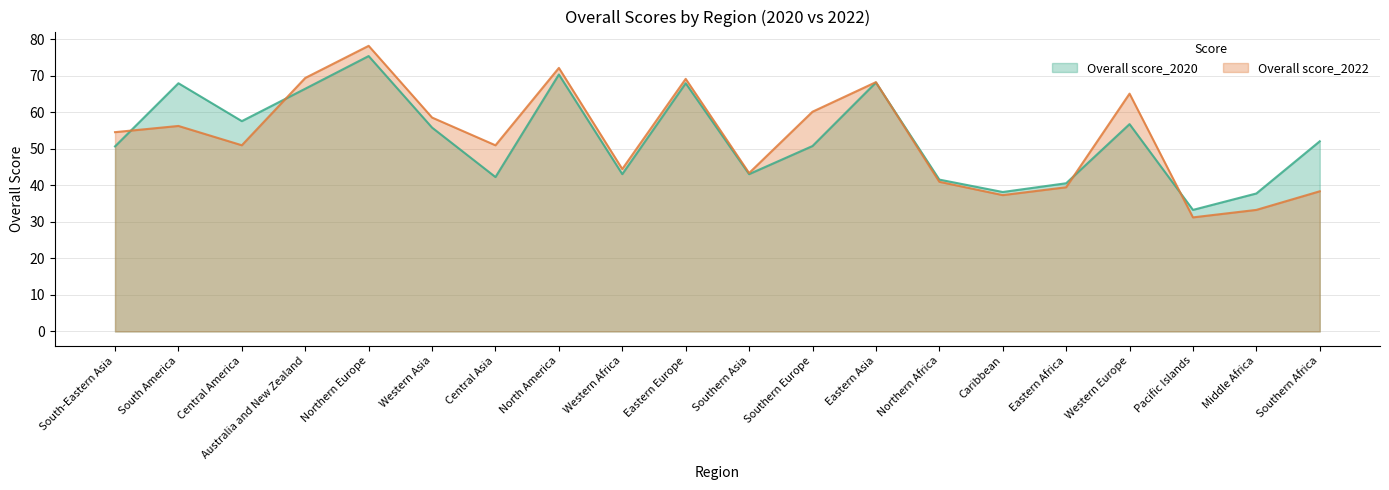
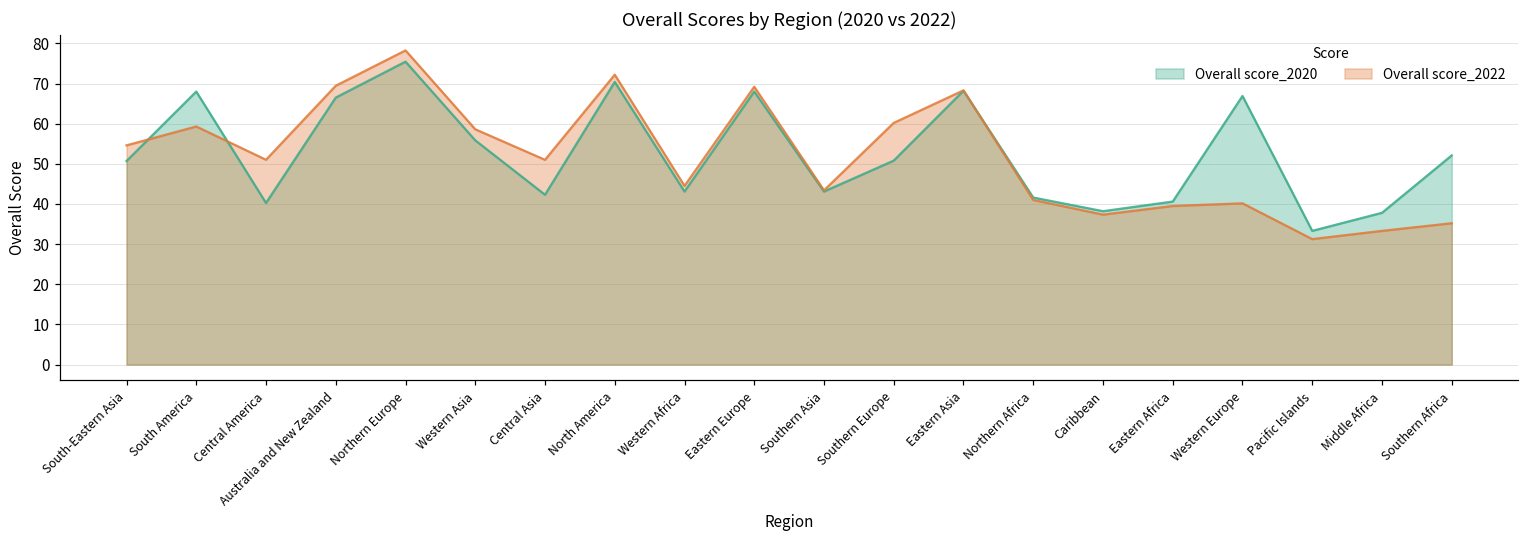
Overall score_2022, South America: 56 -> 59
Overall score_2020, Central America: 58 -> 40
Overall score_2020, Western Europe: 57 -> 67
Overall score_2022, Western Europe: 65 -> 40
Overall score_2022, Southern Africa: 38 -> 35
